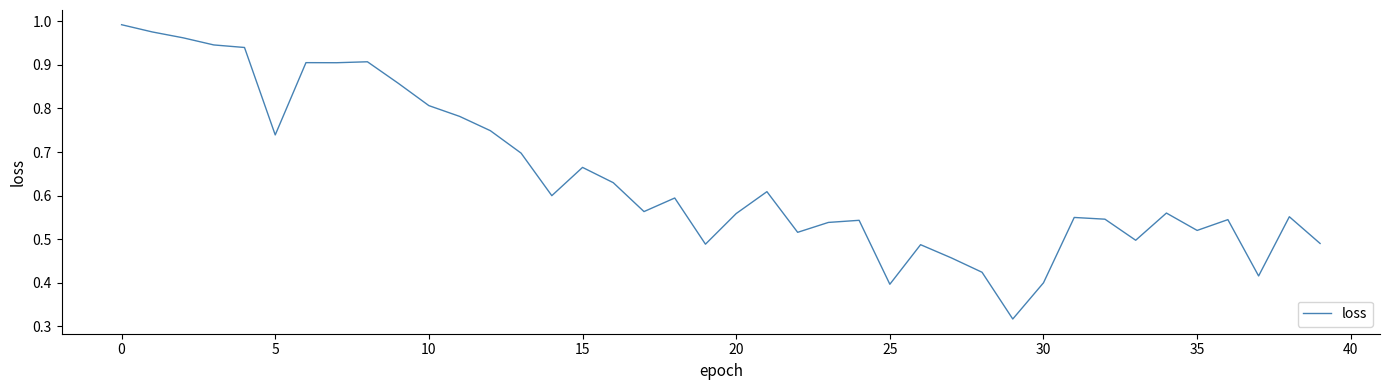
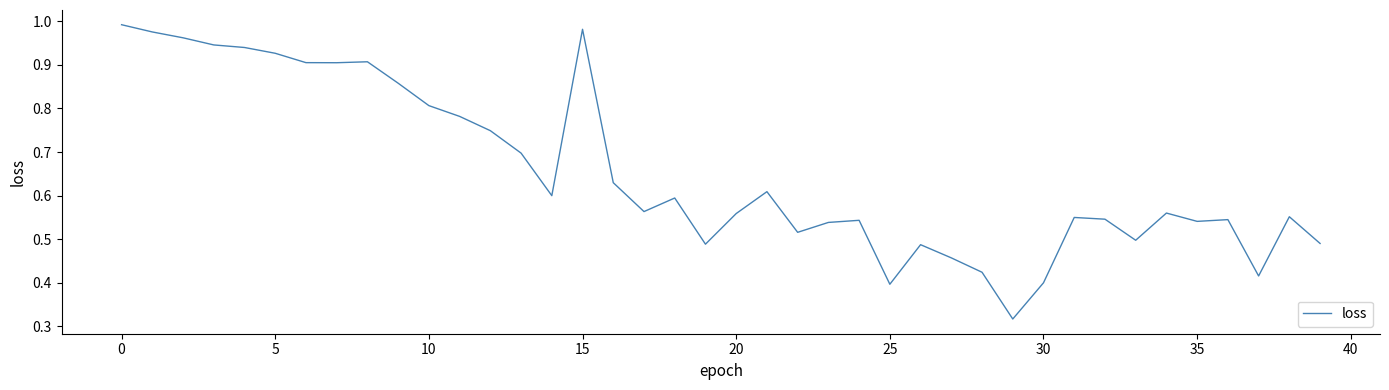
5: 0.74 -> 0.93
15: 0.66 -> 0.98
35: 0.52 -> 0.54
